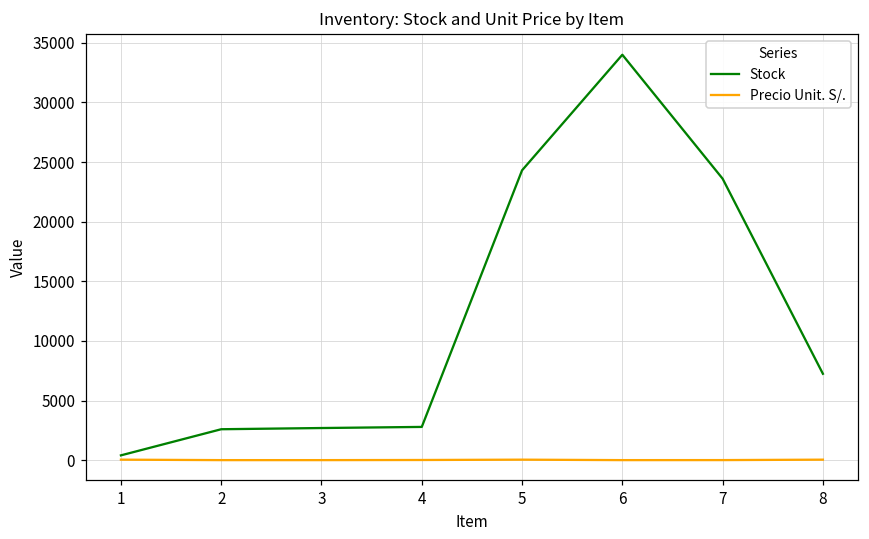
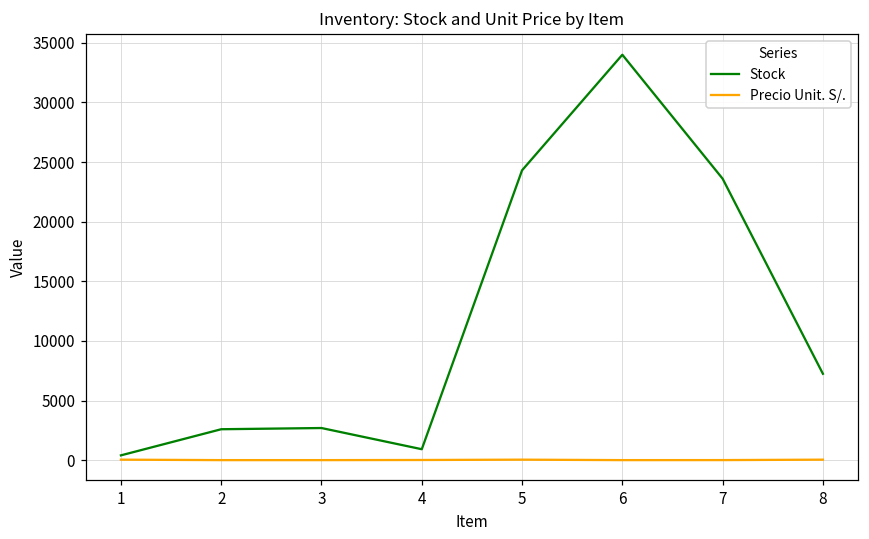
Stock, 4: 2800 -> 900
